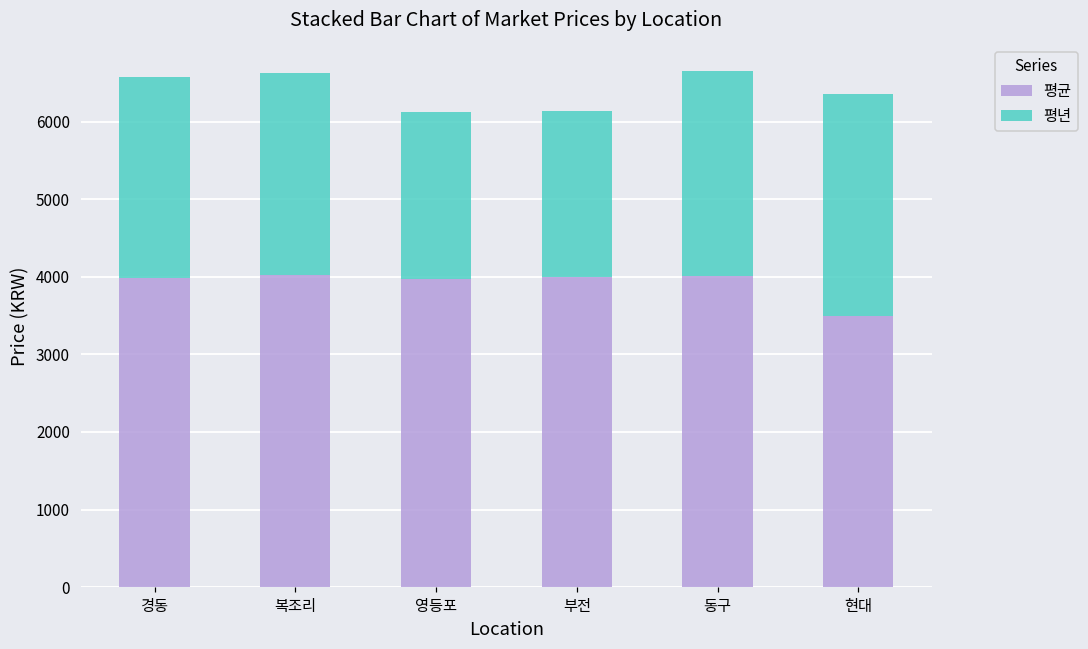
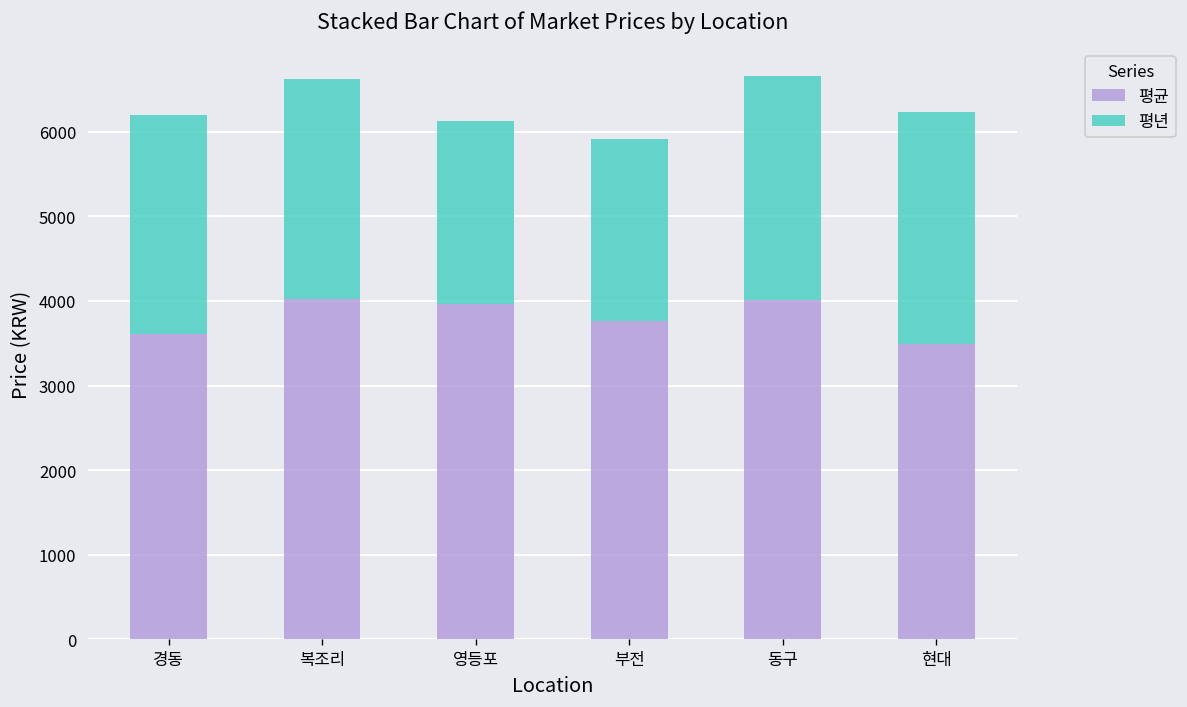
평균, 경동: 4000 -> 3600
평균, 부전: 4000 -> 3800
평년, 현대: 2900 -> 2700
